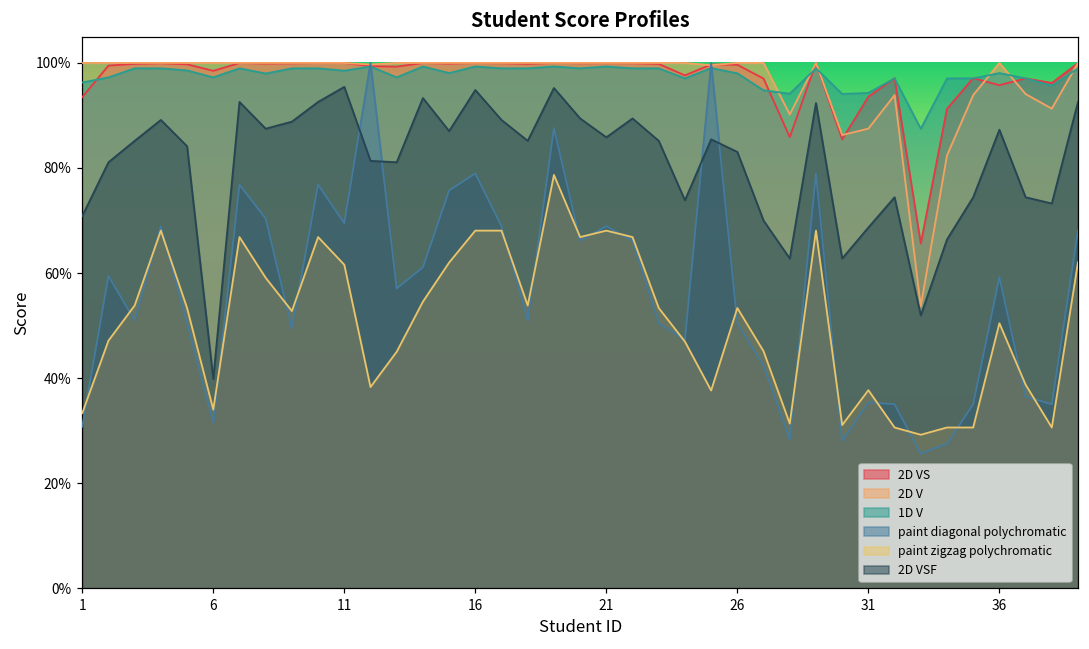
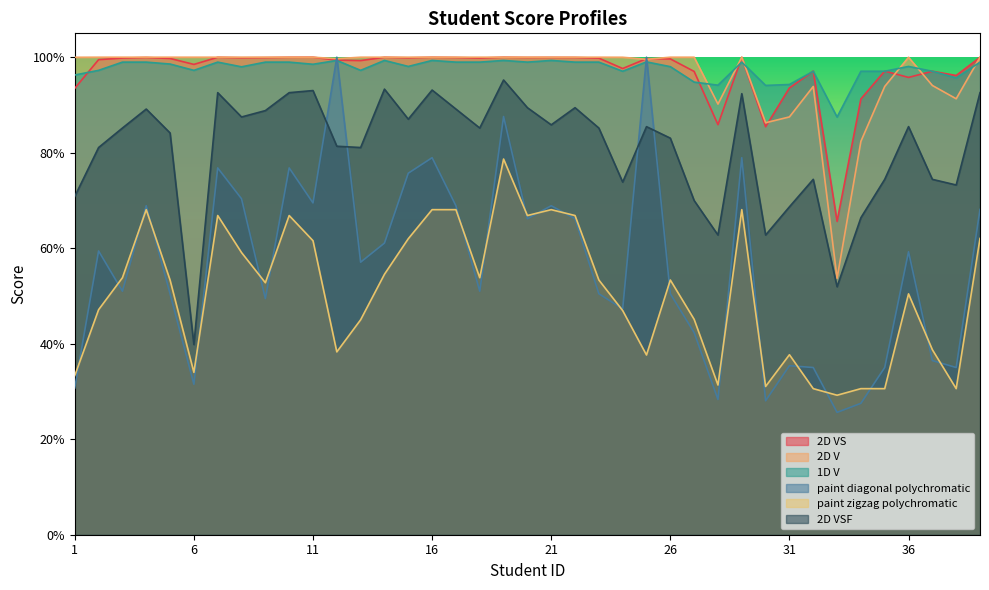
2D VSF, 11: 95% -> 93%
2D VSF, 16: 95% -> 93%
2D VSF, 36: 87% -> 85%
